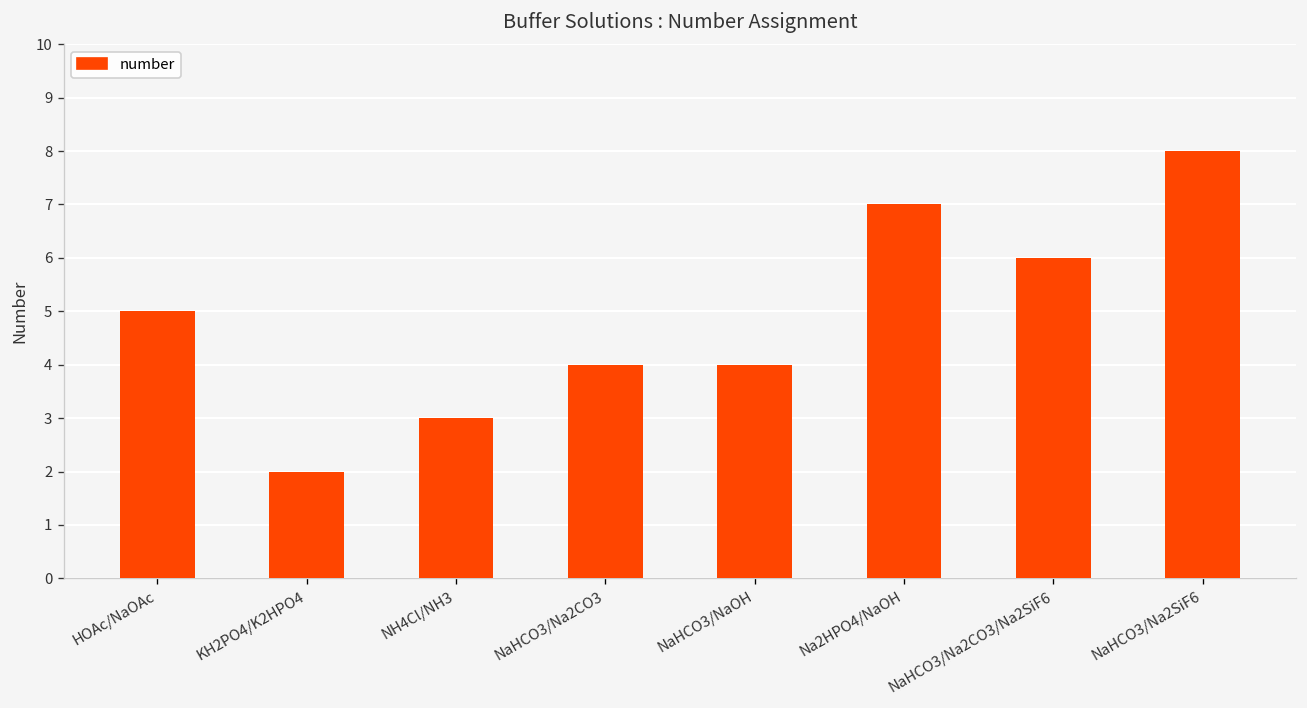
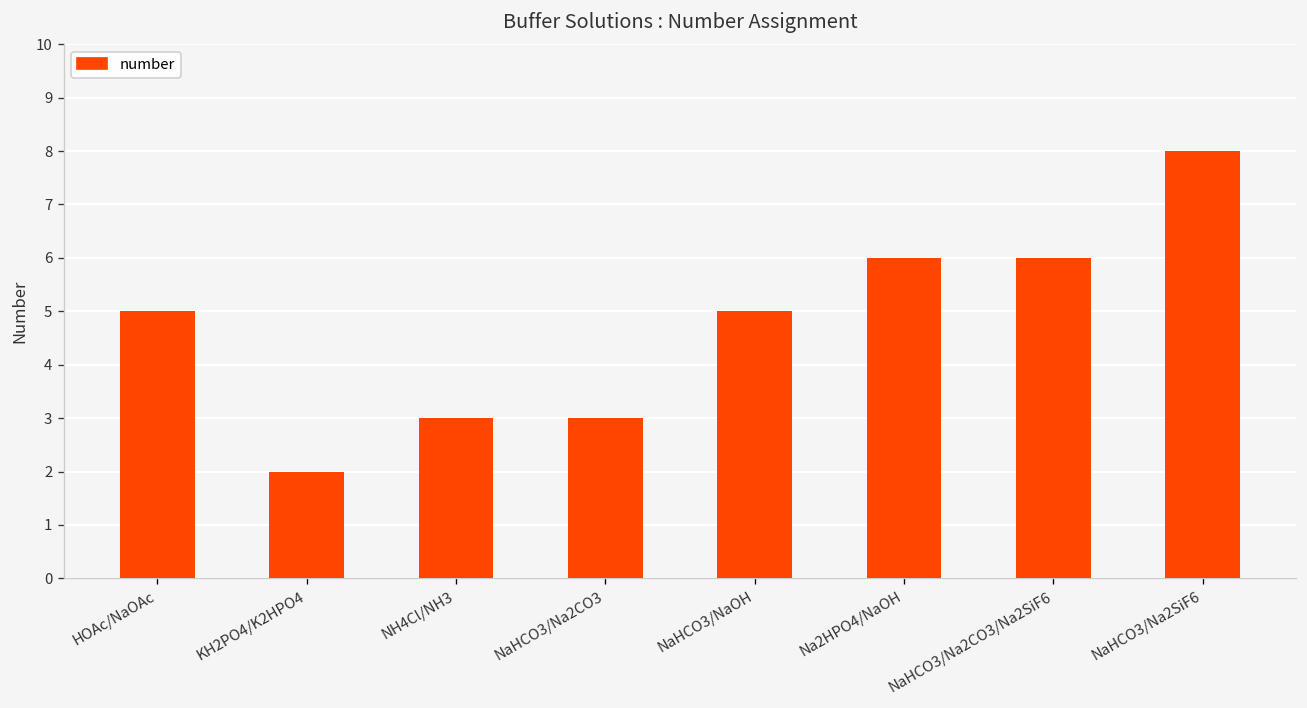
NaHCO3/Na2CO3: 4 -> 3
NaHCO3/NaOH: 4 -> 5
Na2HPO4/NaOH: 7 -> 6
